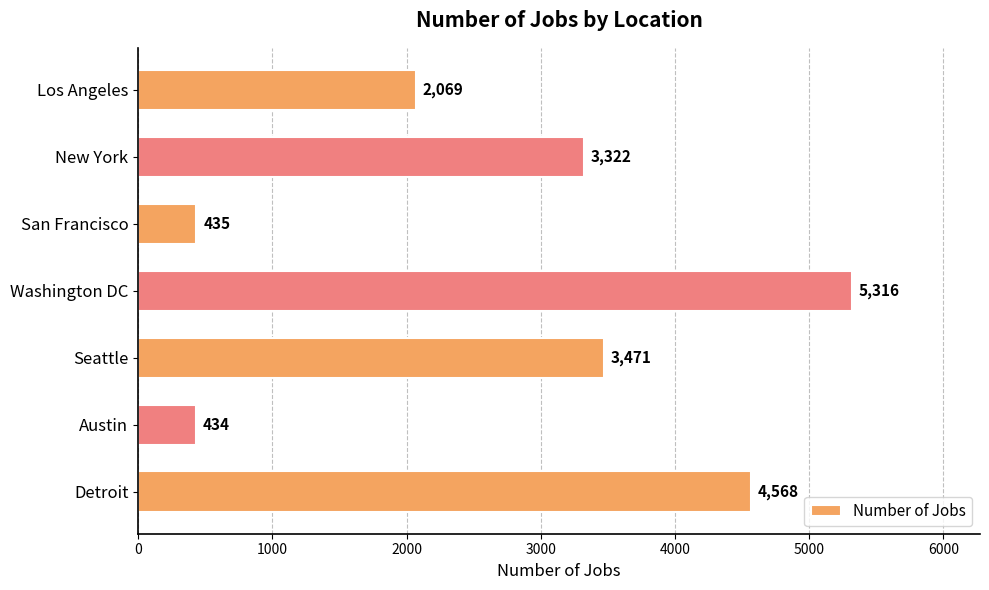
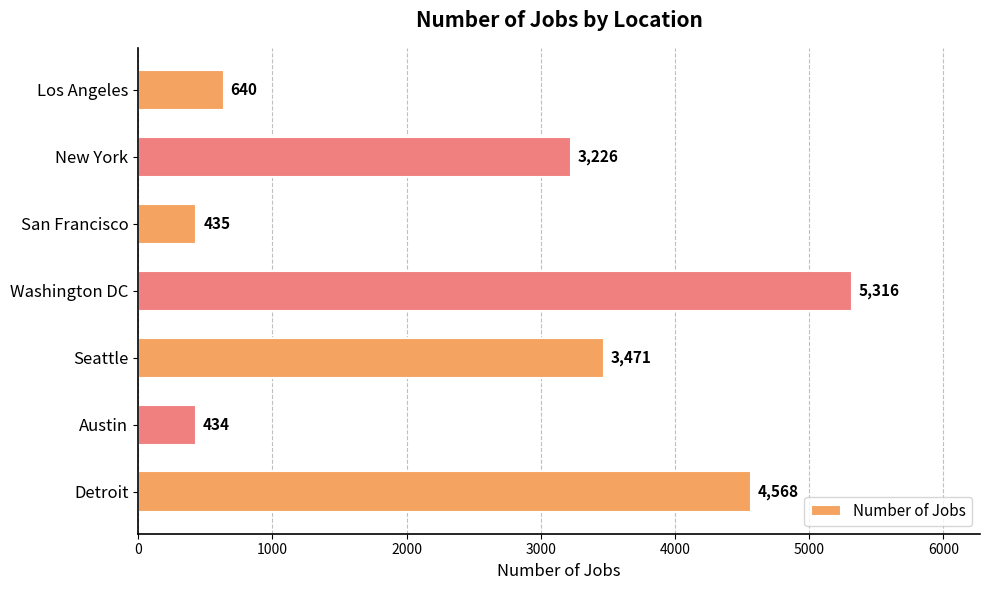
Los Angeles: 2,069 -> 640
New York: 3,322 -> 3,226
